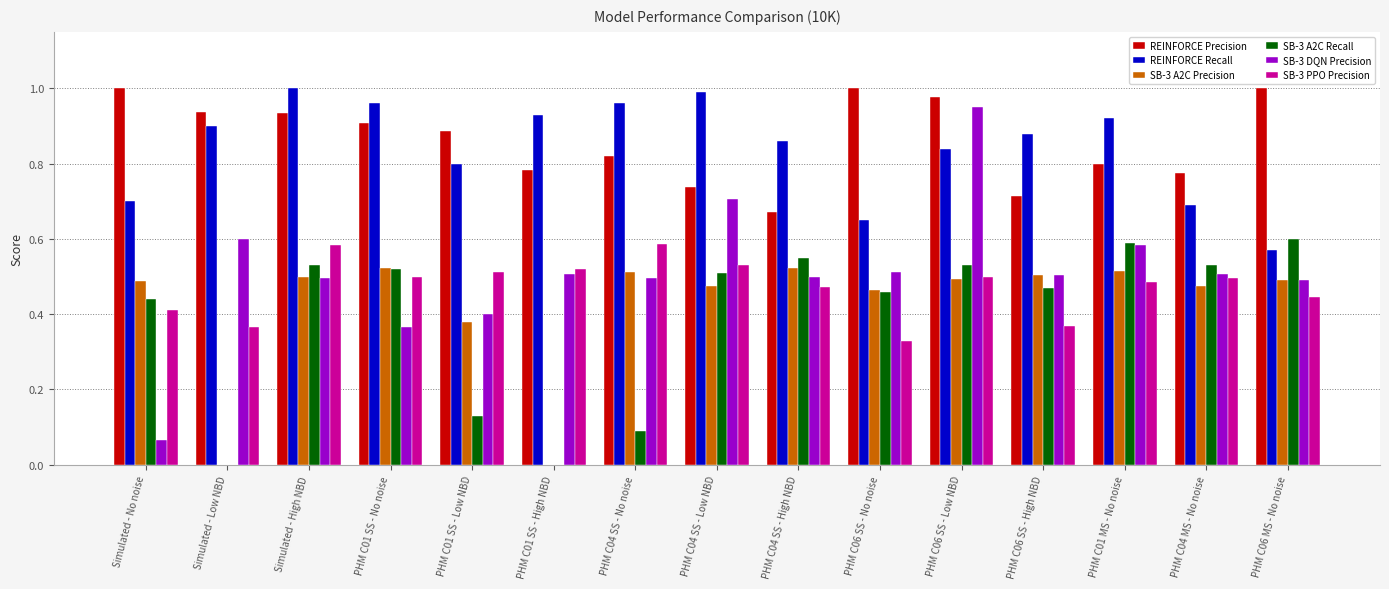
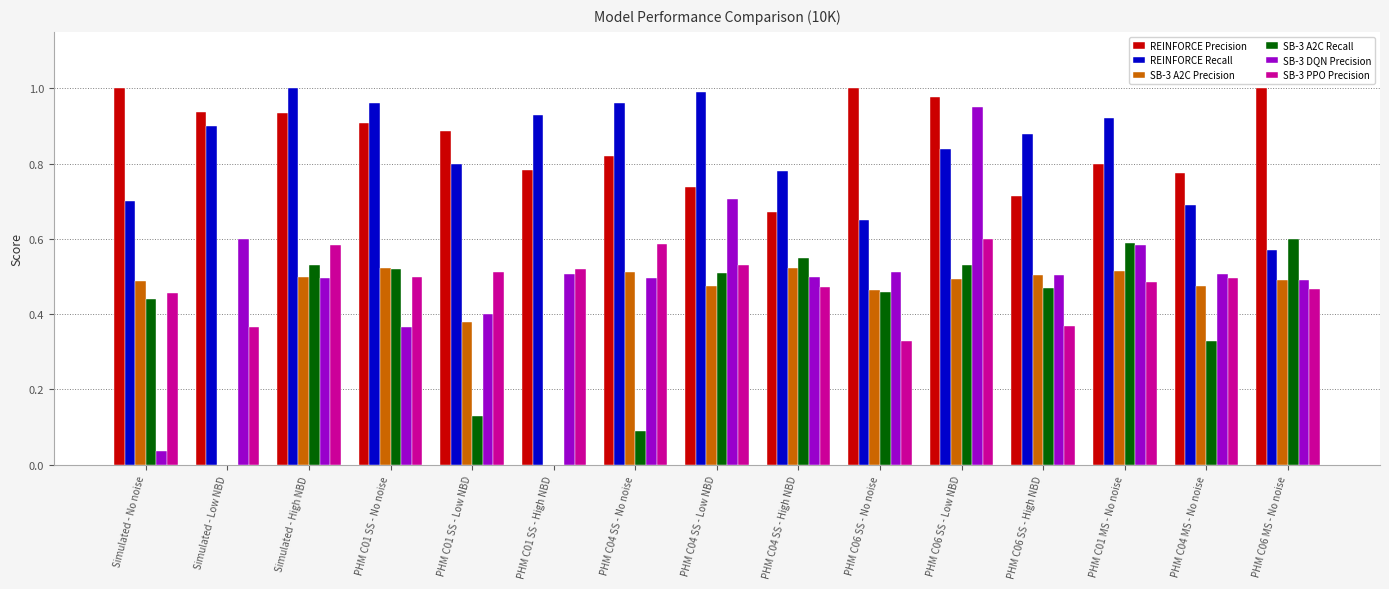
SB-3 DQN Precision, Simulated - No noise: 0.07 -> 0.04
SB-3 PPO Precision, Simulated - No noise: 0.41 -> 0.46
REINFORCE Recall, PHM C04 SS - High NBD: 0.86 -> 0.78
SB-3 PPO Precision, PHM C06 SS - Low NBD: 0.5 -> 0.6
SB-3 A2C Recall, PHM C04 MS - No noise: 0.53 -> 0.33
SB-3 PPO Precision, PHM C06 MS - No noise: 0.45 -> 0.47
